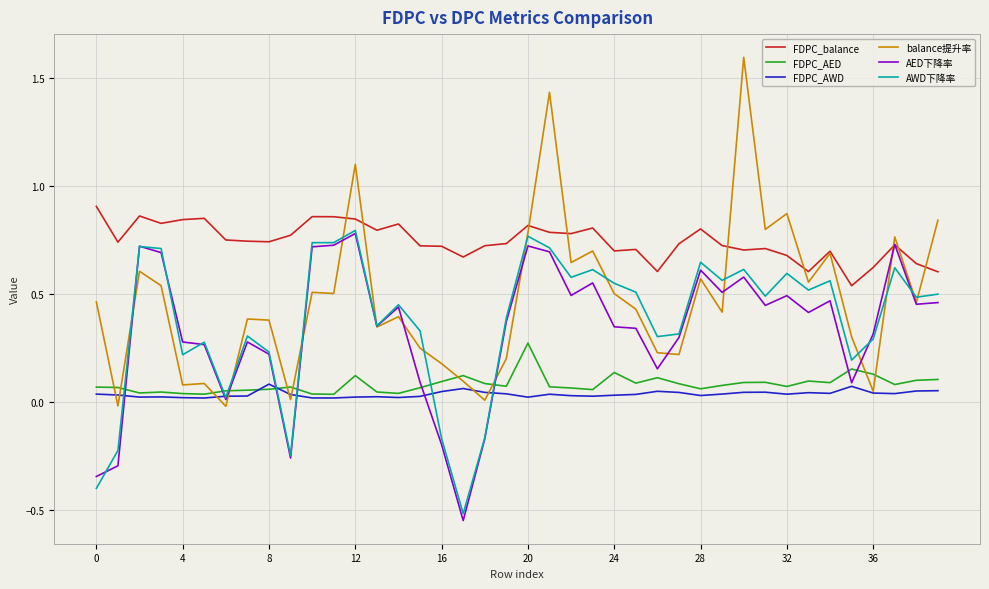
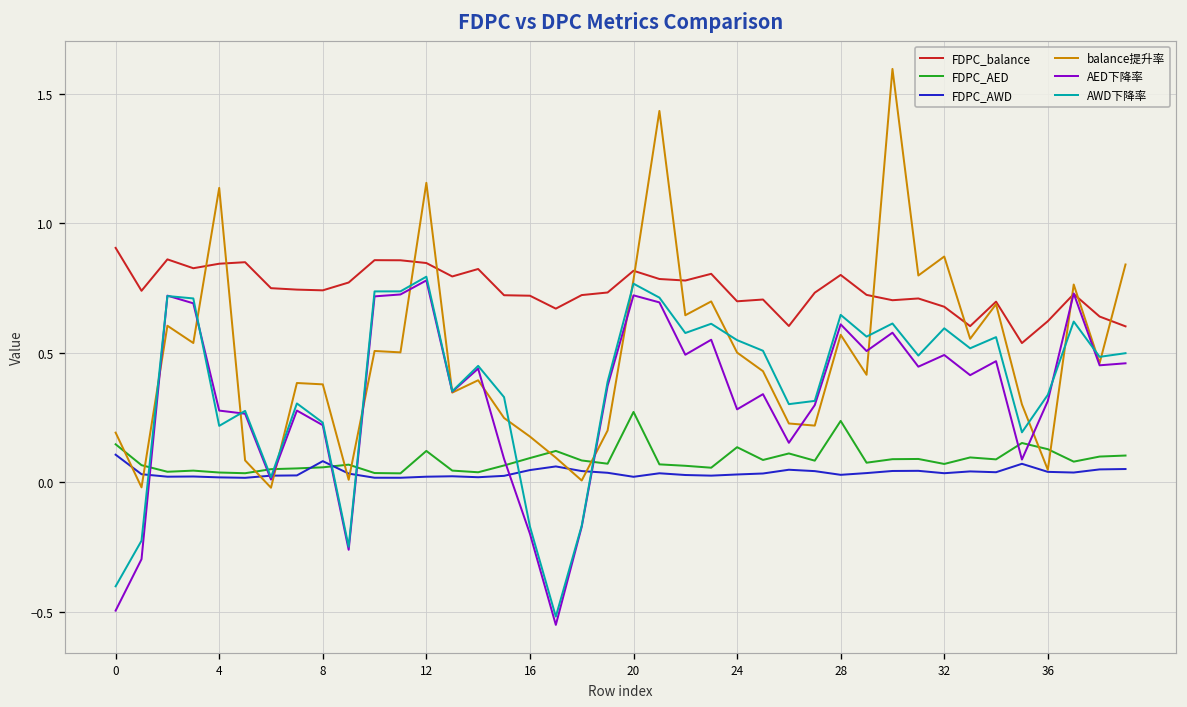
FDPC_AED, 0: 0.07 -> 0.15
FDPC_AWD, 0: 0.04 -> 0.11
balance提升率, 0: 0.46 -> 0.19
AED下降率, 0: -0.35 -> -0.50
balance提升率, 4: 0.08 -> 1.14
balance提升率, 12: 1.10 -> 1.16
AED下降率, 24: 0.35 -> 0.28
FDPC_AED, 28: 0.06 -> 0.24
AWD下降率, 36: 0.29 -> 0.34
